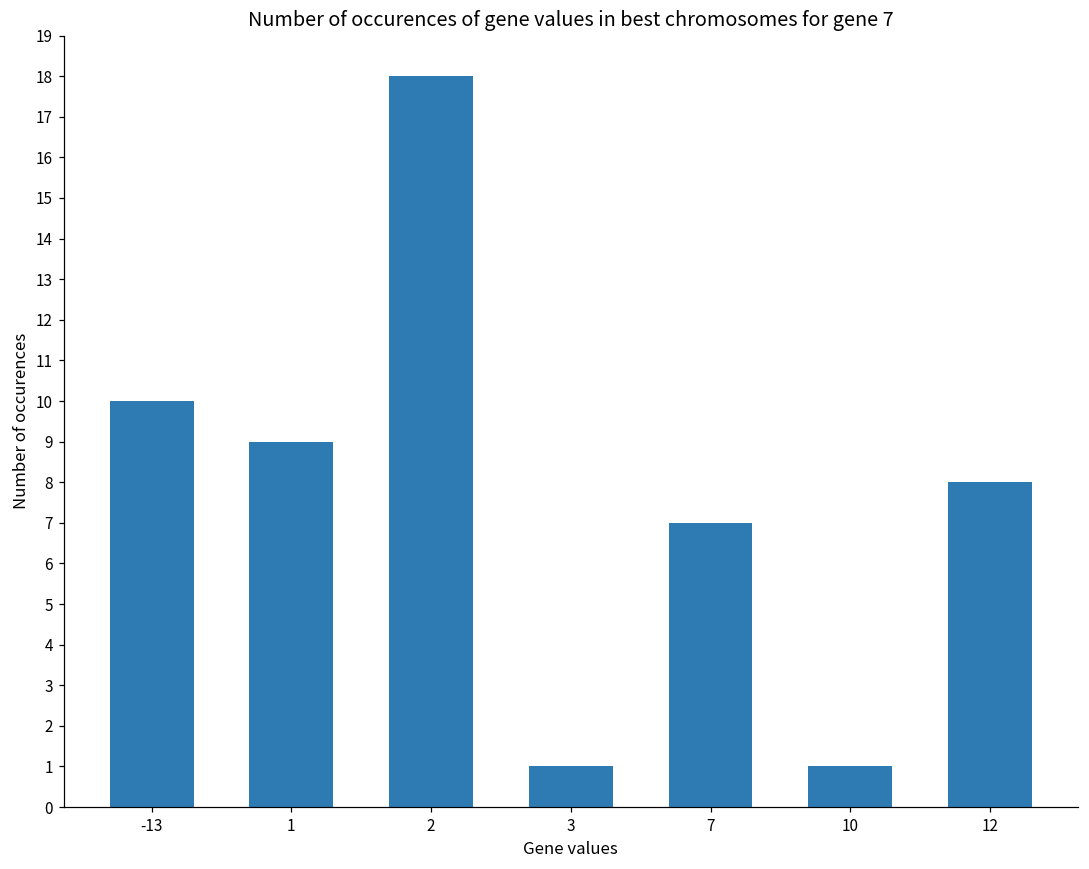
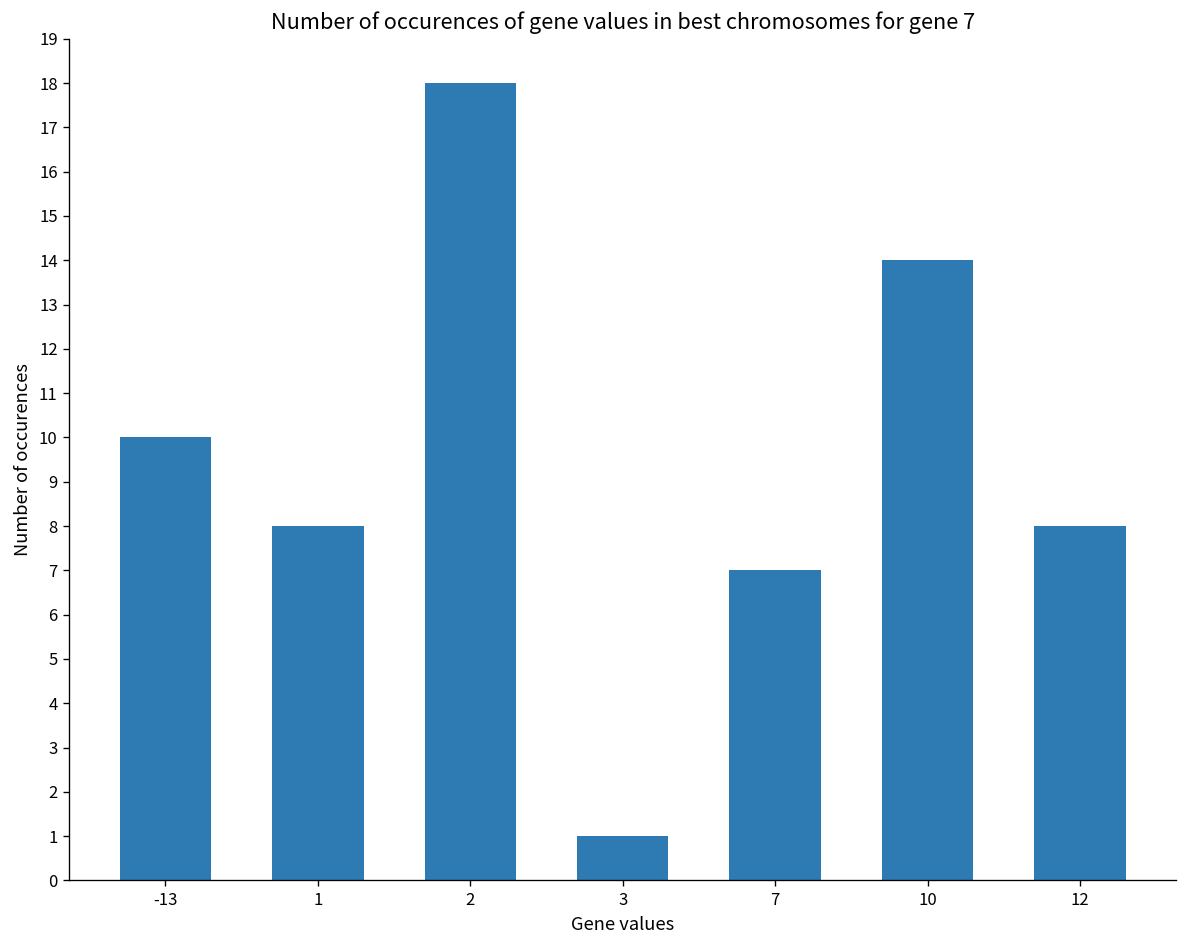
1: 9 -> 8
10: 1 -> 14
